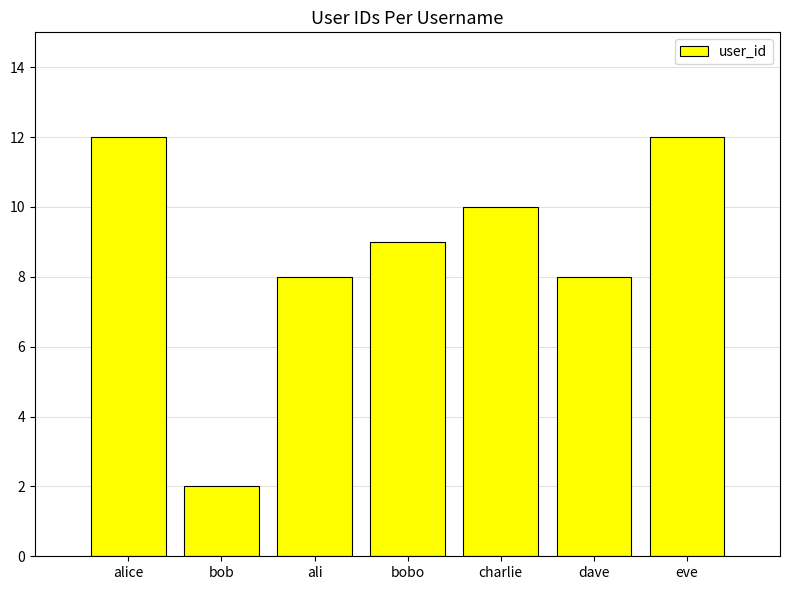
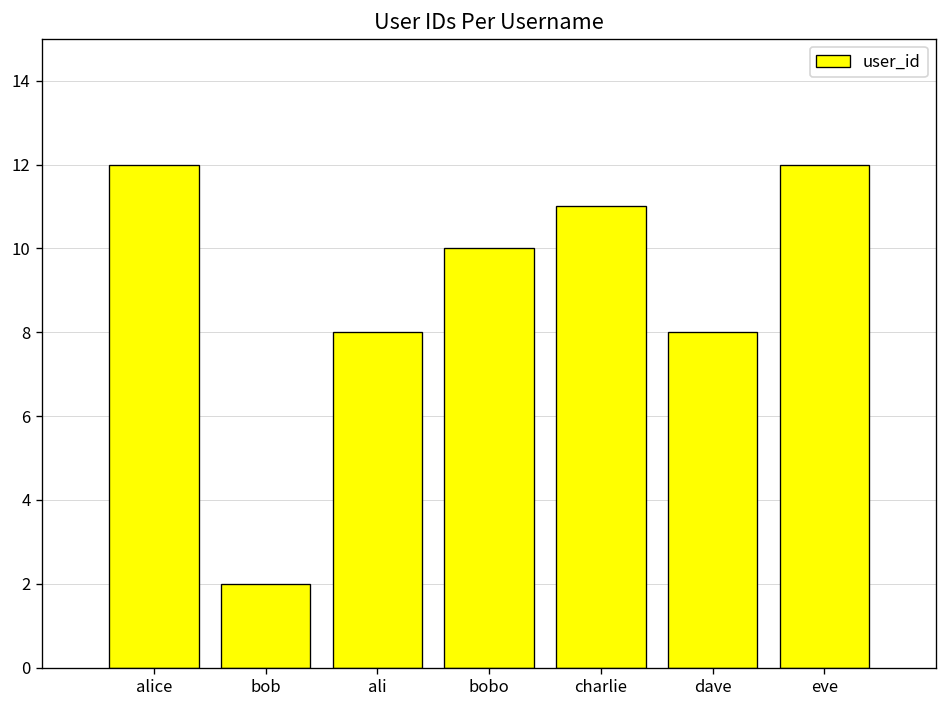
bobo: 9 -> 10
charlie: 10 -> 11
